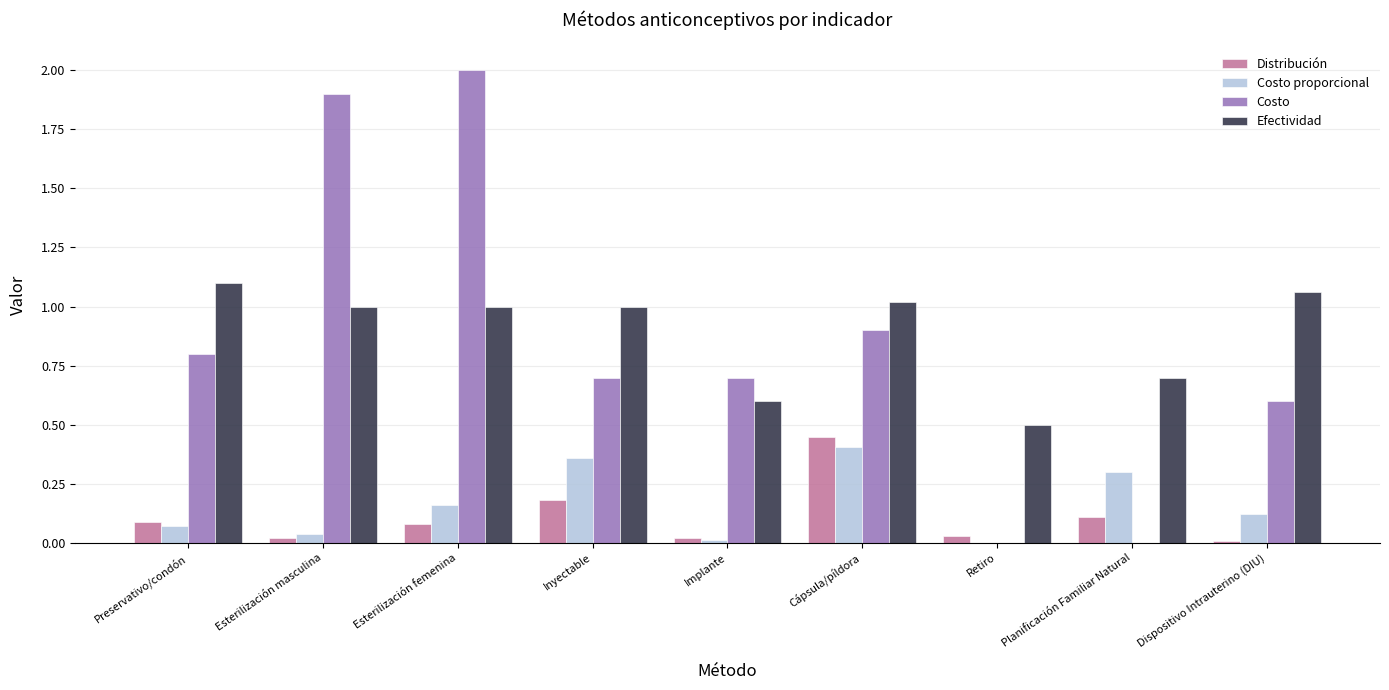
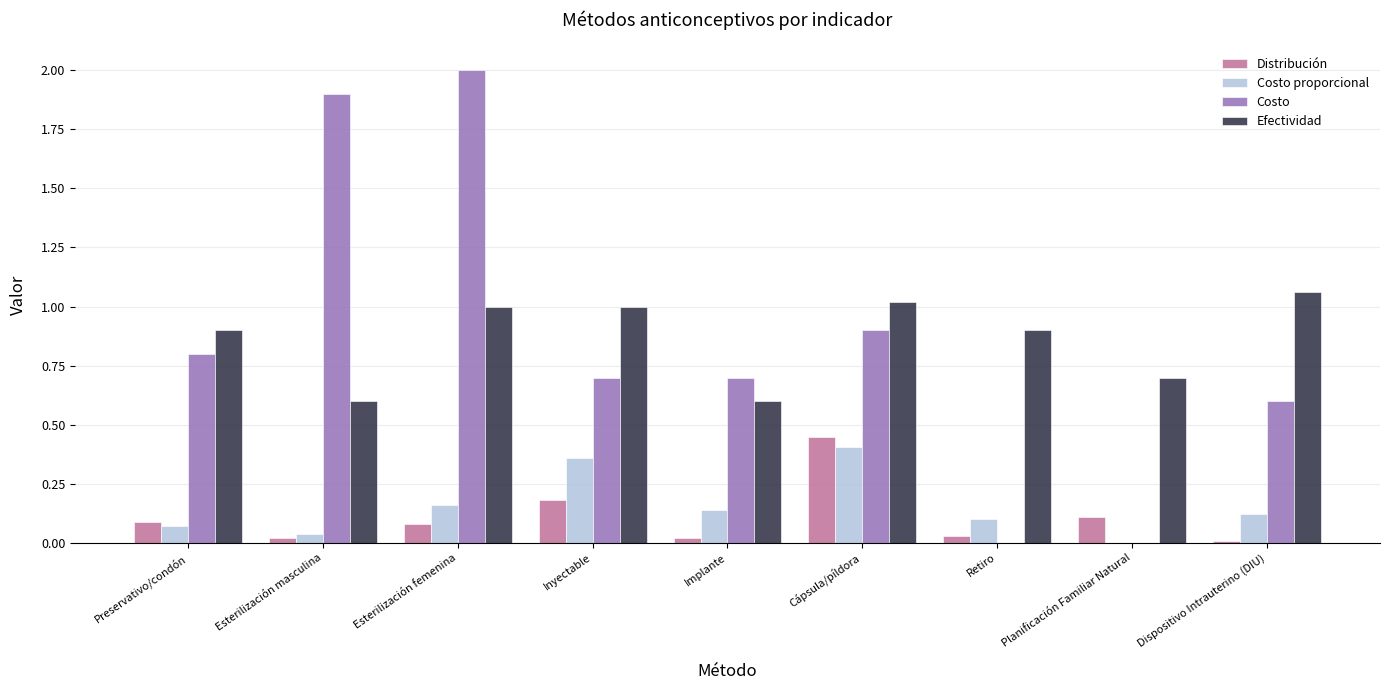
Efectividad, Preservativo/condón: 1.1 -> 0.9
Efectividad, Esterilización masculina: 1.0 -> 0.6
Costo proporcional, Implante: 0.01 -> 0.14
Costo proporcional, Retiro: 0.0 -> 0.1
Efectividad, Retiro: 0.5 -> 0.9
Costo proporcional, Planificación Familiar Natural: 0.3 -> 0.0
